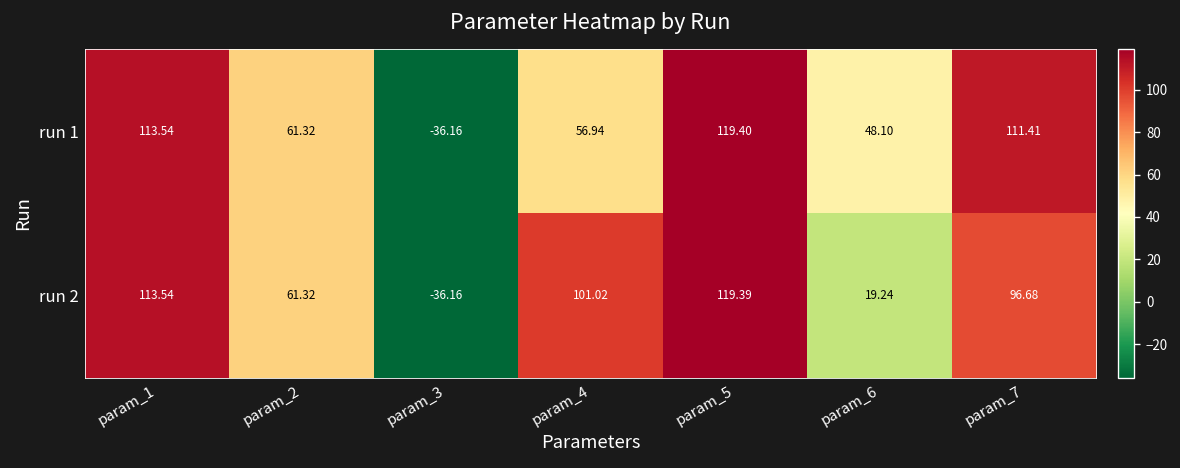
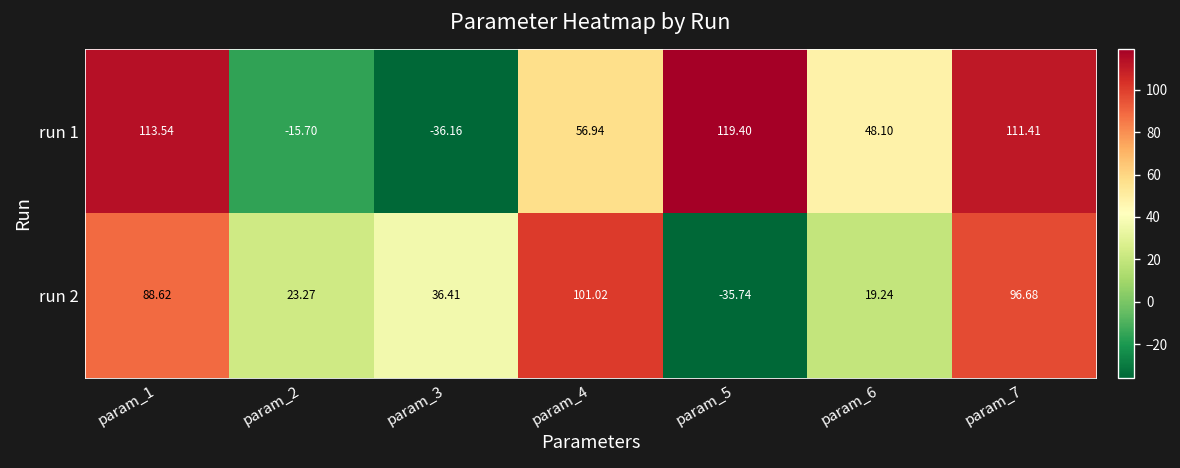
run 1, param_2: 61.32 -> -15.70
run 2, param_1: 113.54 -> 88.62
run 2, param_2: 61.32 -> 23.27
run 2, param_3: -36.16 -> 36.41
run 2, param_5: 119.39 -> -35.74
